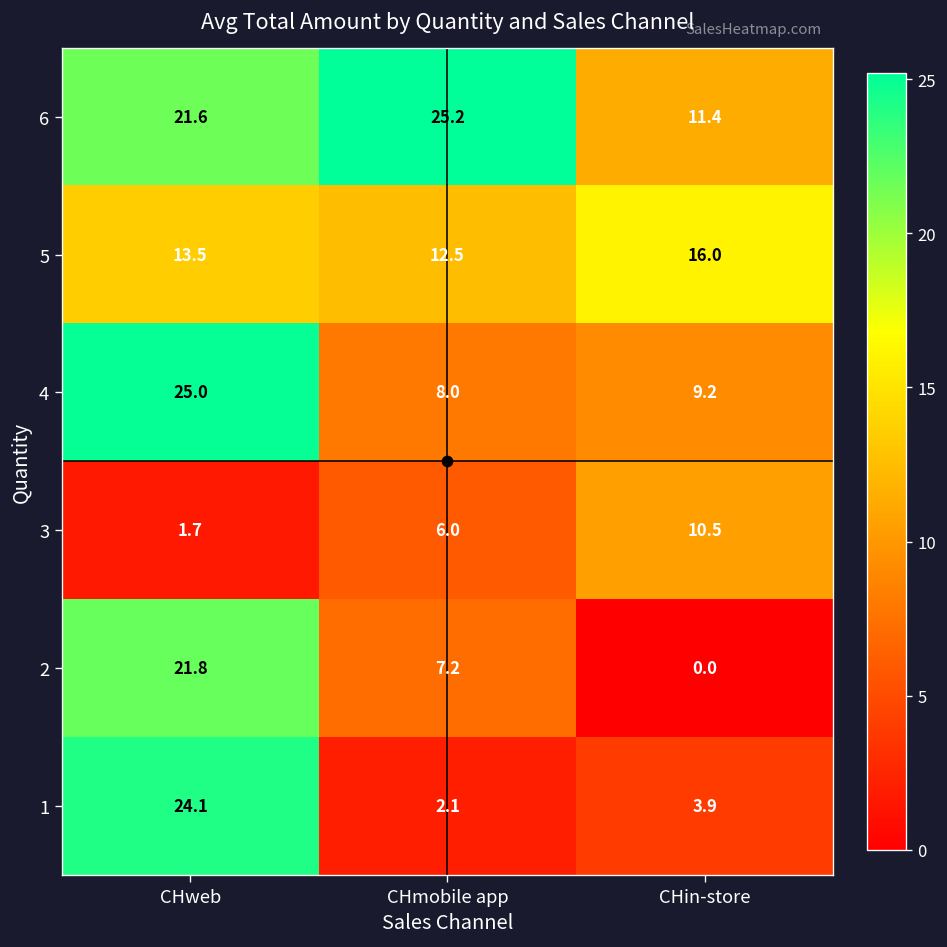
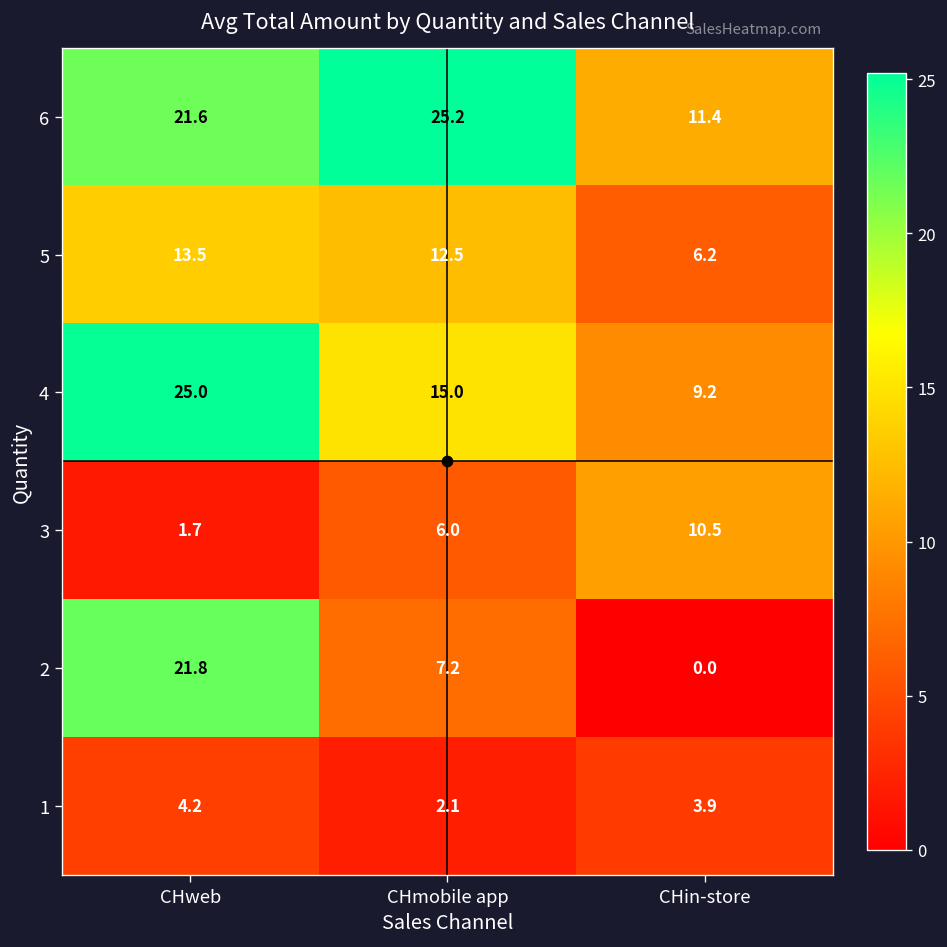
5, CHin-store: 16.0 -> 6.2
4, CHmobile app: 8.0 -> 15.0
1, CHweb: 24.1 -> 4.2
